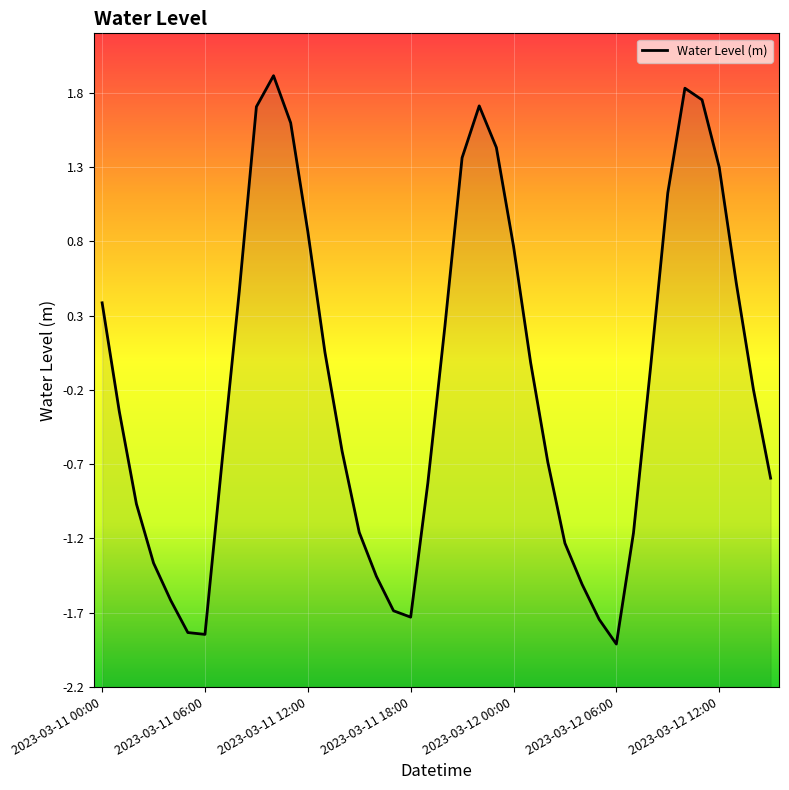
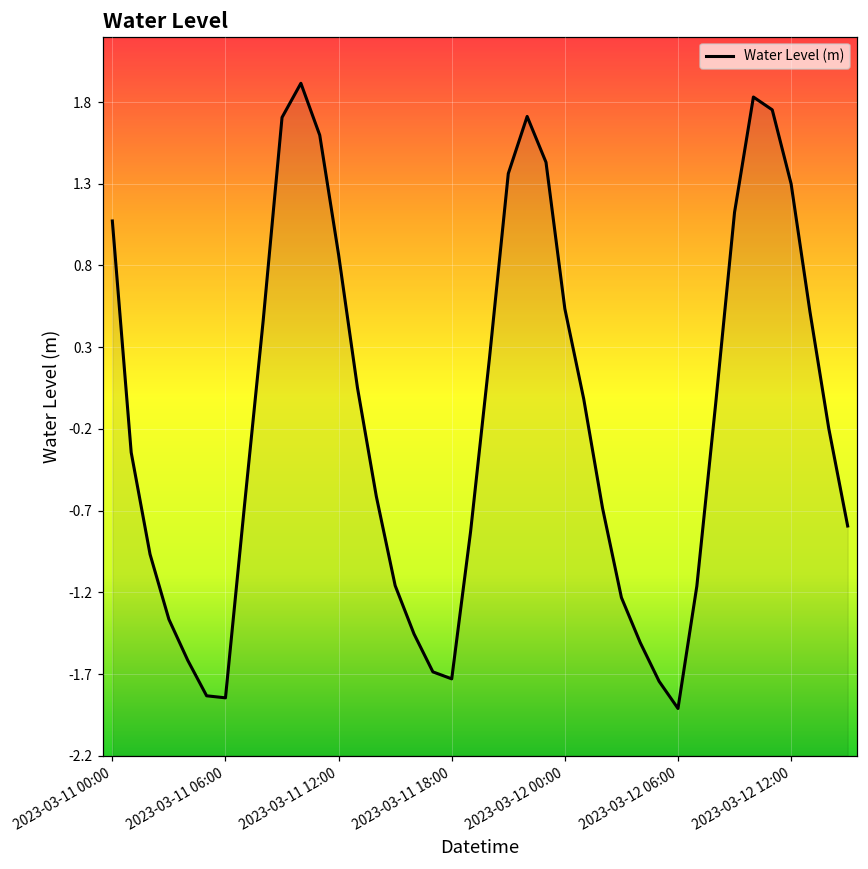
2023-03-11 00:00: 0.39 -> 1.07
2023-03-12 00:00: 0.77 -> 0.53
